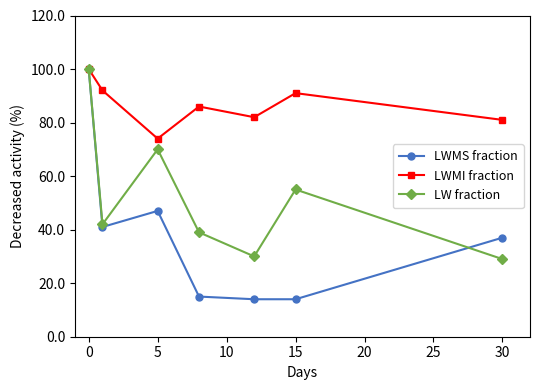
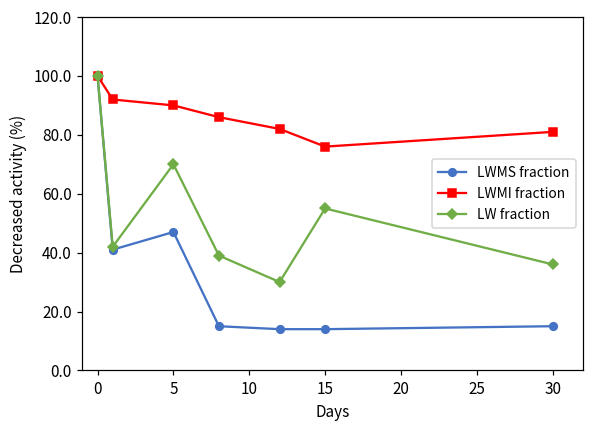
LWMI fraction, 5: 74 -> 90
LWMI fraction, 15: 91 -> 76
LWMS fraction, 30: 37 -> 15
LW fraction, 30: 29 -> 36
